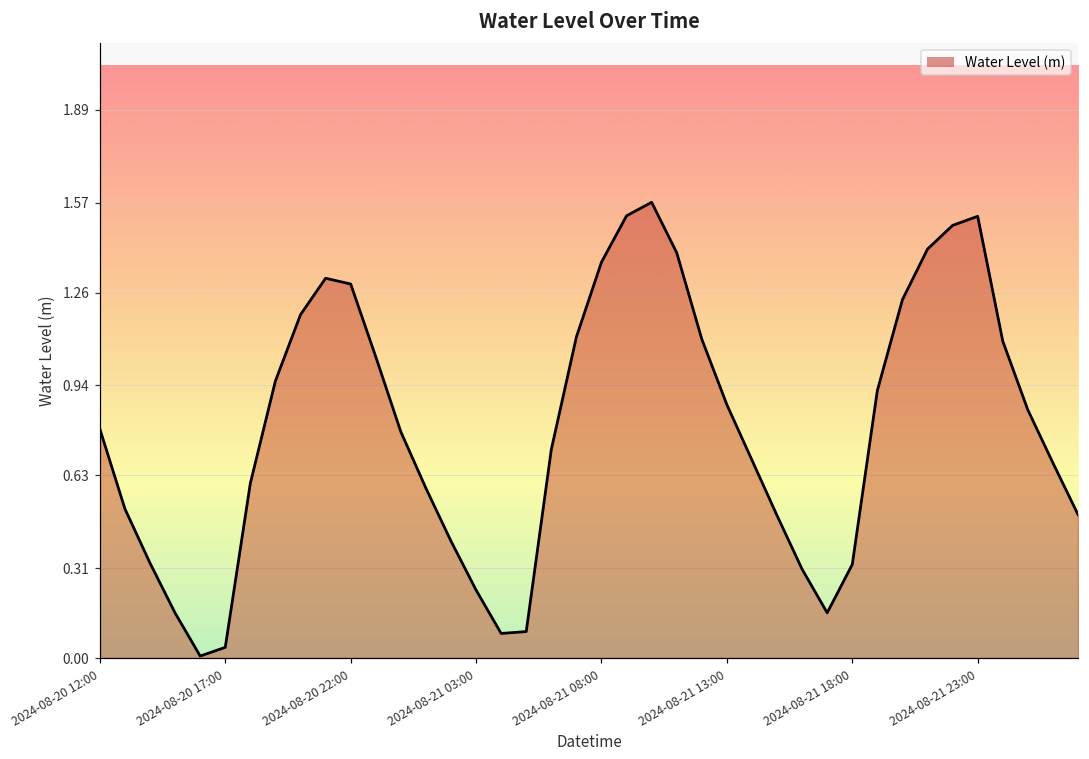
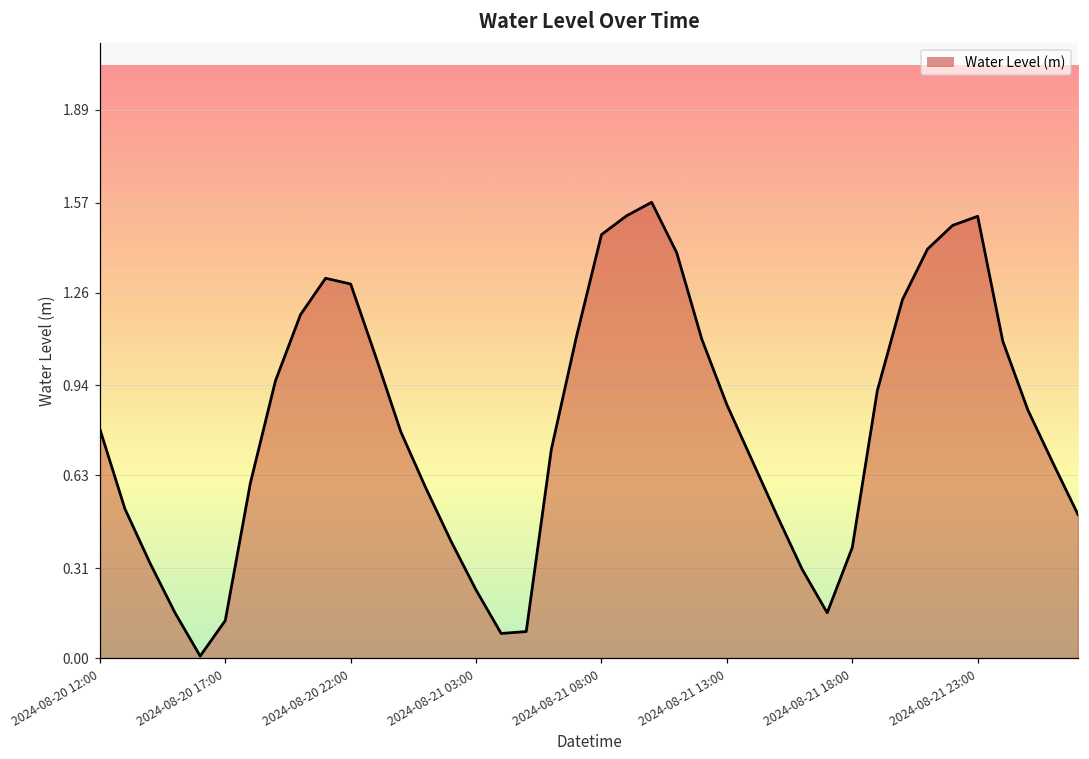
2024-08-20 17:00: 0.04 -> 0.13
2024-08-21 08:00: 1.36 -> 1.46
2024-08-21 18:00: 0.32 -> 0.38
